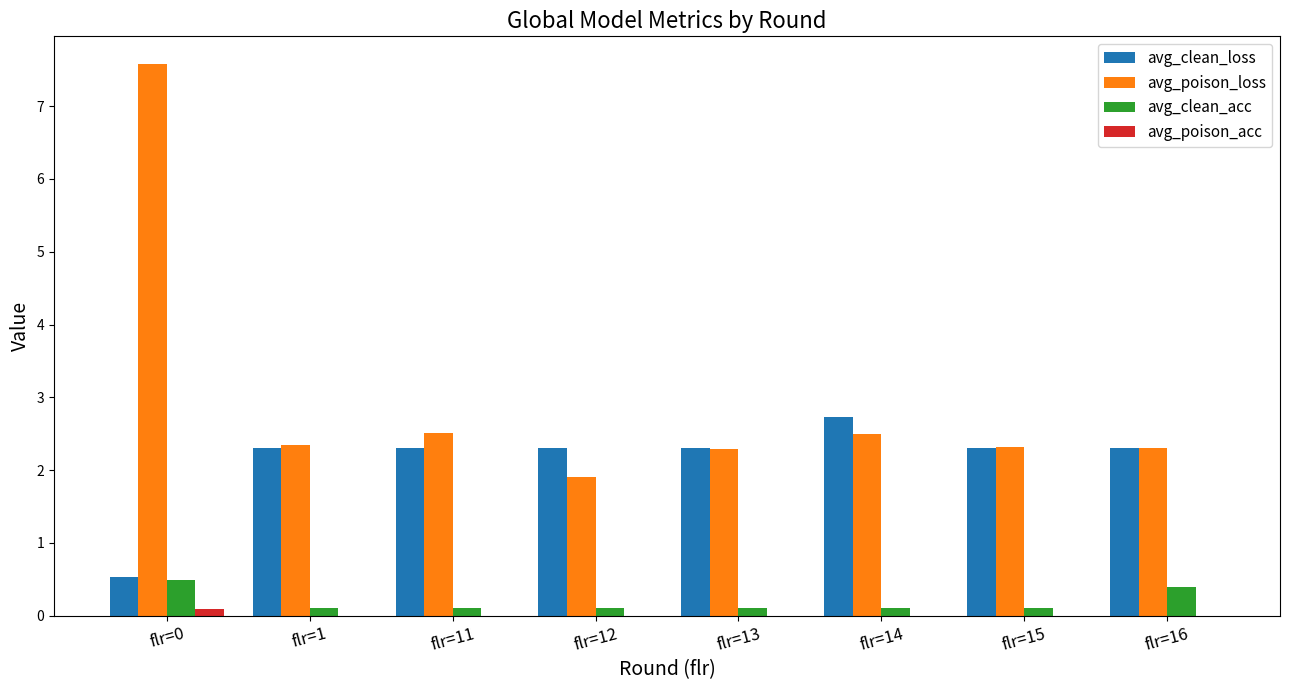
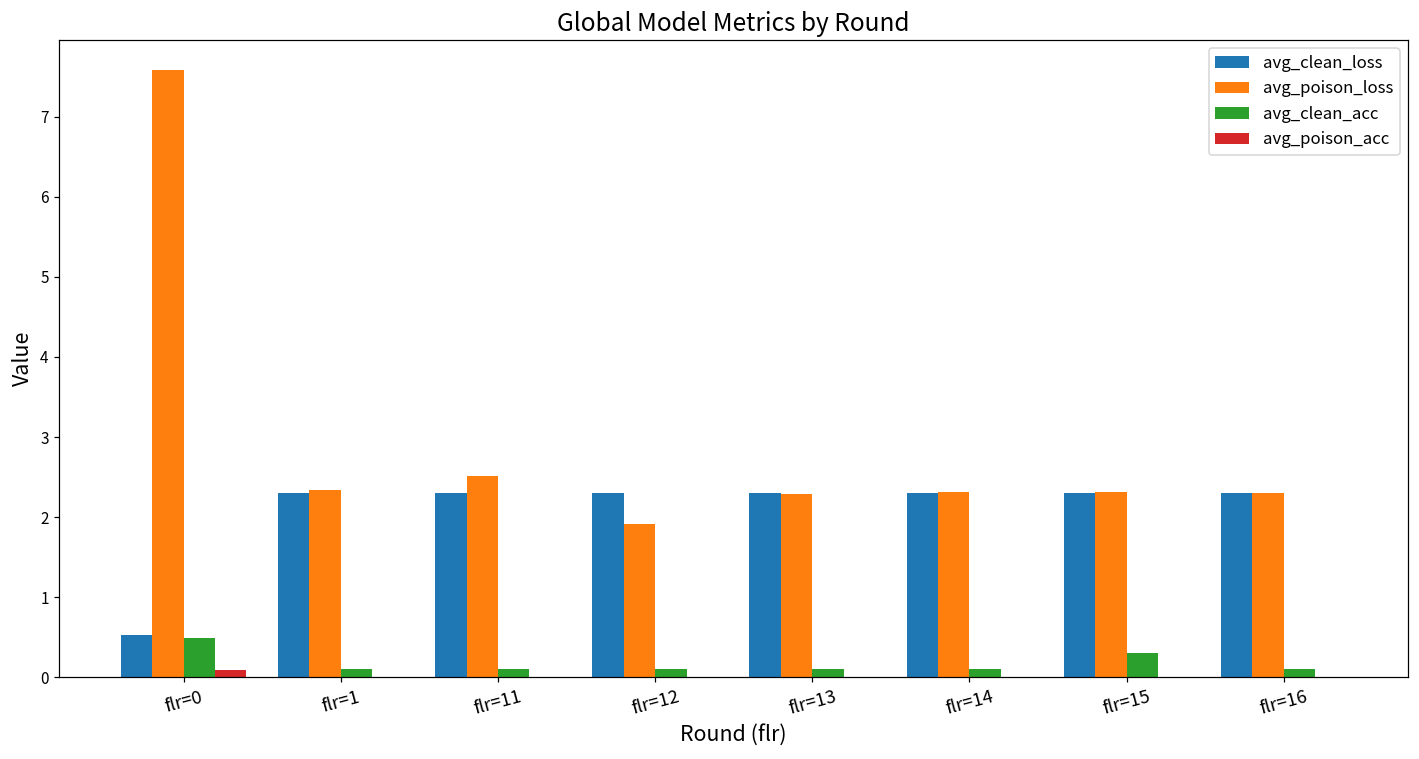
avg_clean_loss, flr=14: 2.7 -> 2.3
avg_poison_loss, flr=14: 2.5 -> 2.3
avg_clean_acc, flr=15: 0.1 -> 0.3
avg_clean_acc, flr=16: 0.4 -> 0.1
